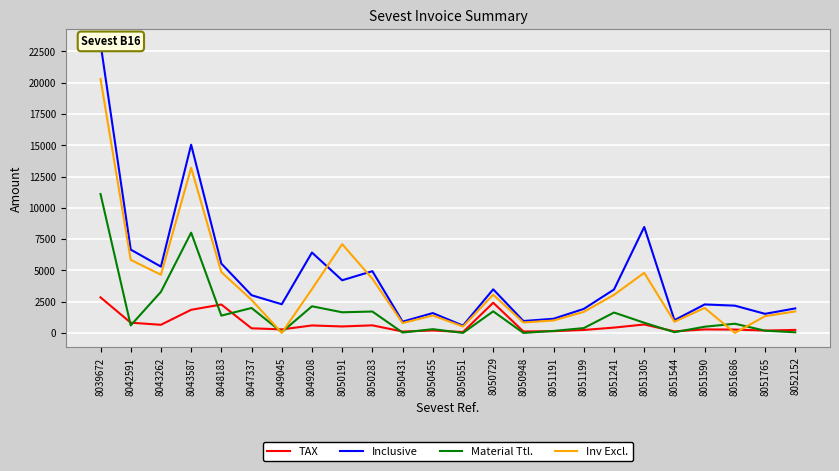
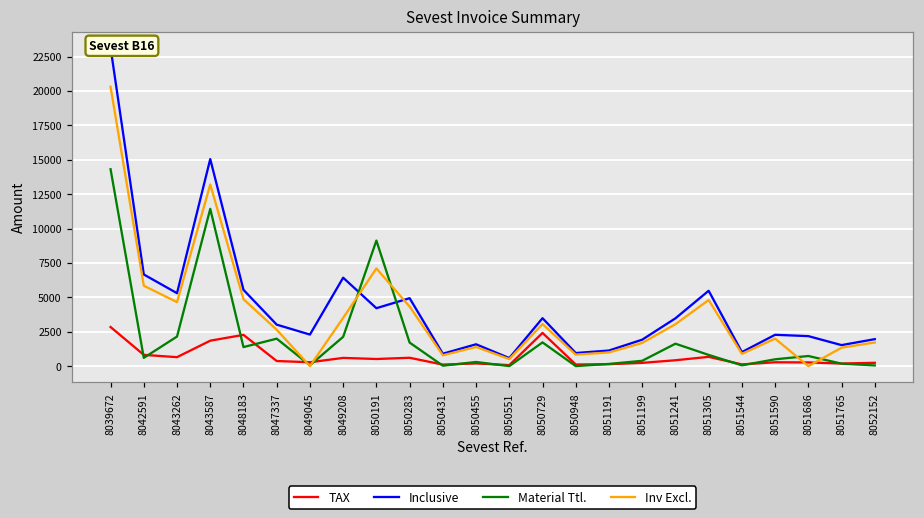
Material Ttl., 8039672: 11100 -> 14300
Material Ttl., 8043262: 3300 -> 2100
Material Ttl., 8043587: 8000 -> 11400
Material Ttl., 8050191: 1700 -> 9100
Inclusive, 8051305: 8500 -> 5500
